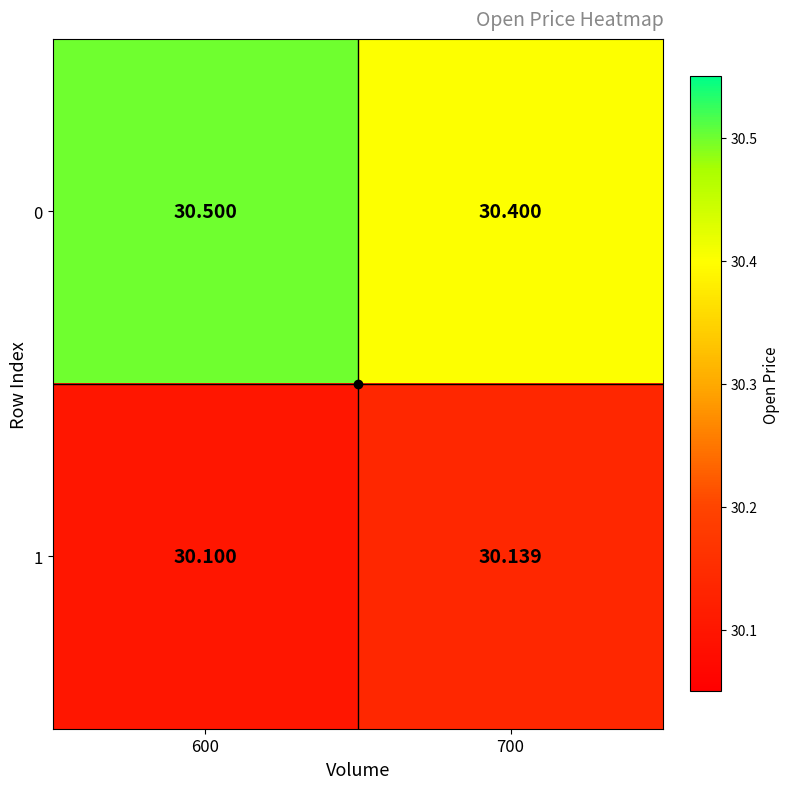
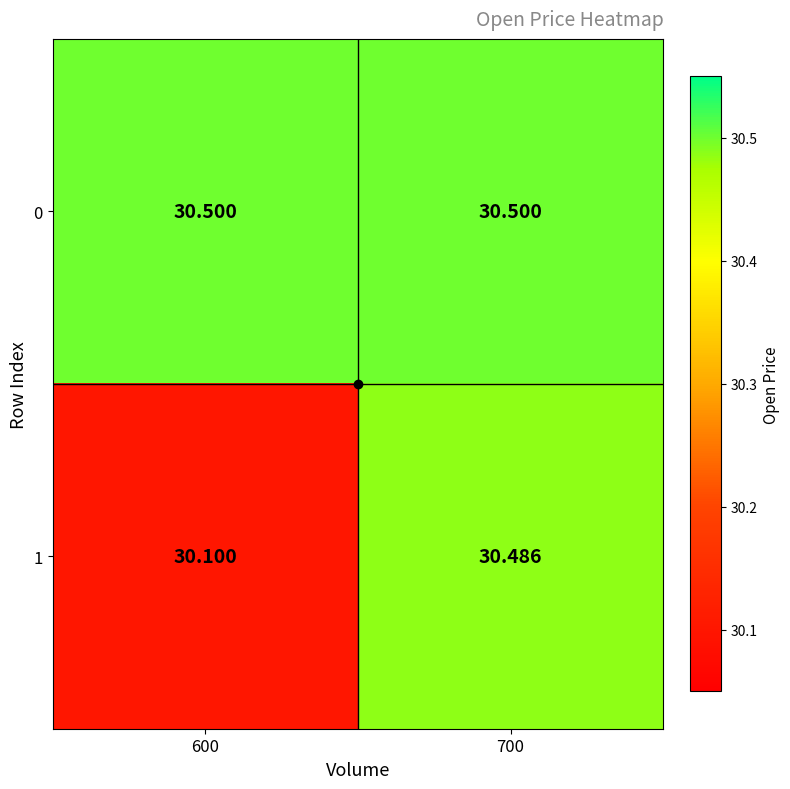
0, 700: 30.400 -> 30.500
1, 700: 30.139 -> 30.486
